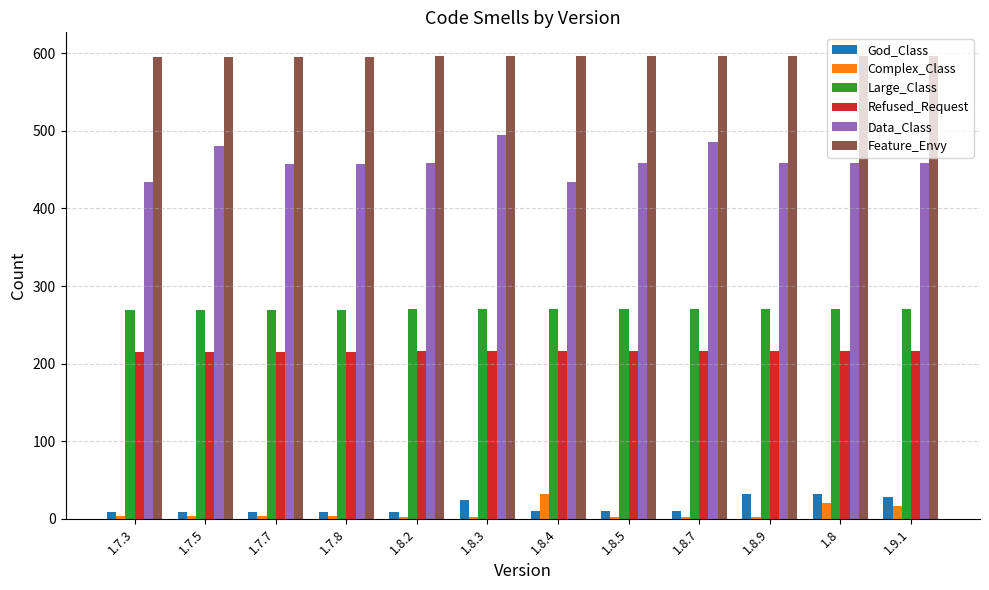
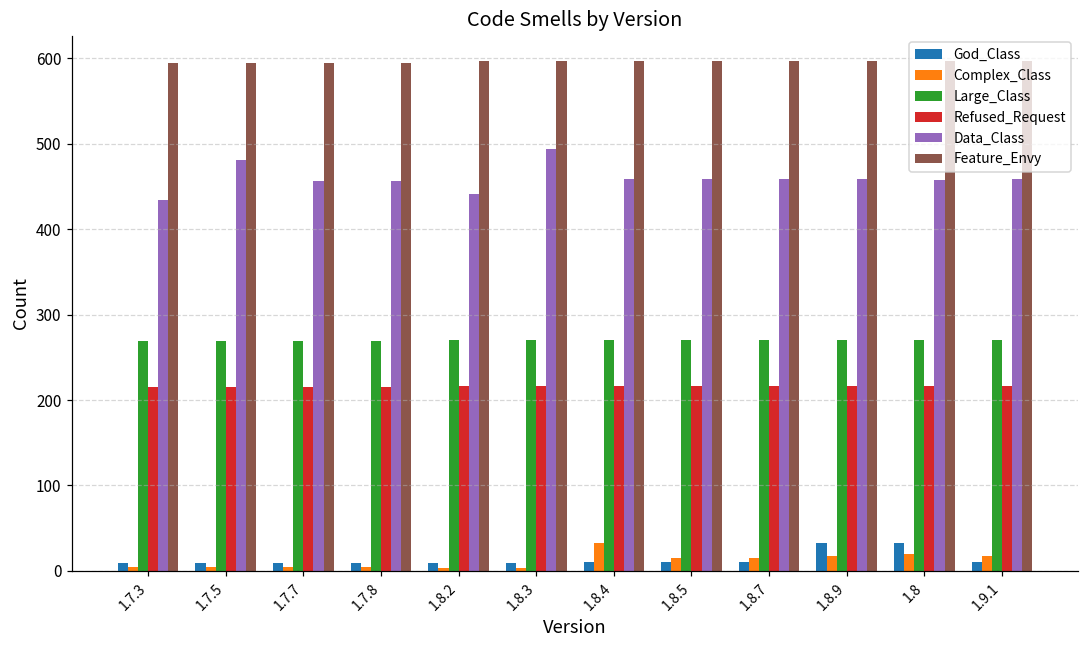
Data_Class, 1.8.2: 460 -> 440
God_Class, 1.8.3: 30 -> 10
Data_Class, 1.8.4: 430 -> 460
Complex_Class, 1.8.5: 0 -> 20
Complex_Class, 1.8.7: 0 -> 20
Data_Class, 1.8.7: 490 -> 460
Complex_Class, 1.8.9: 0 -> 20
God_Class, 1.9.1: 30 -> 10
